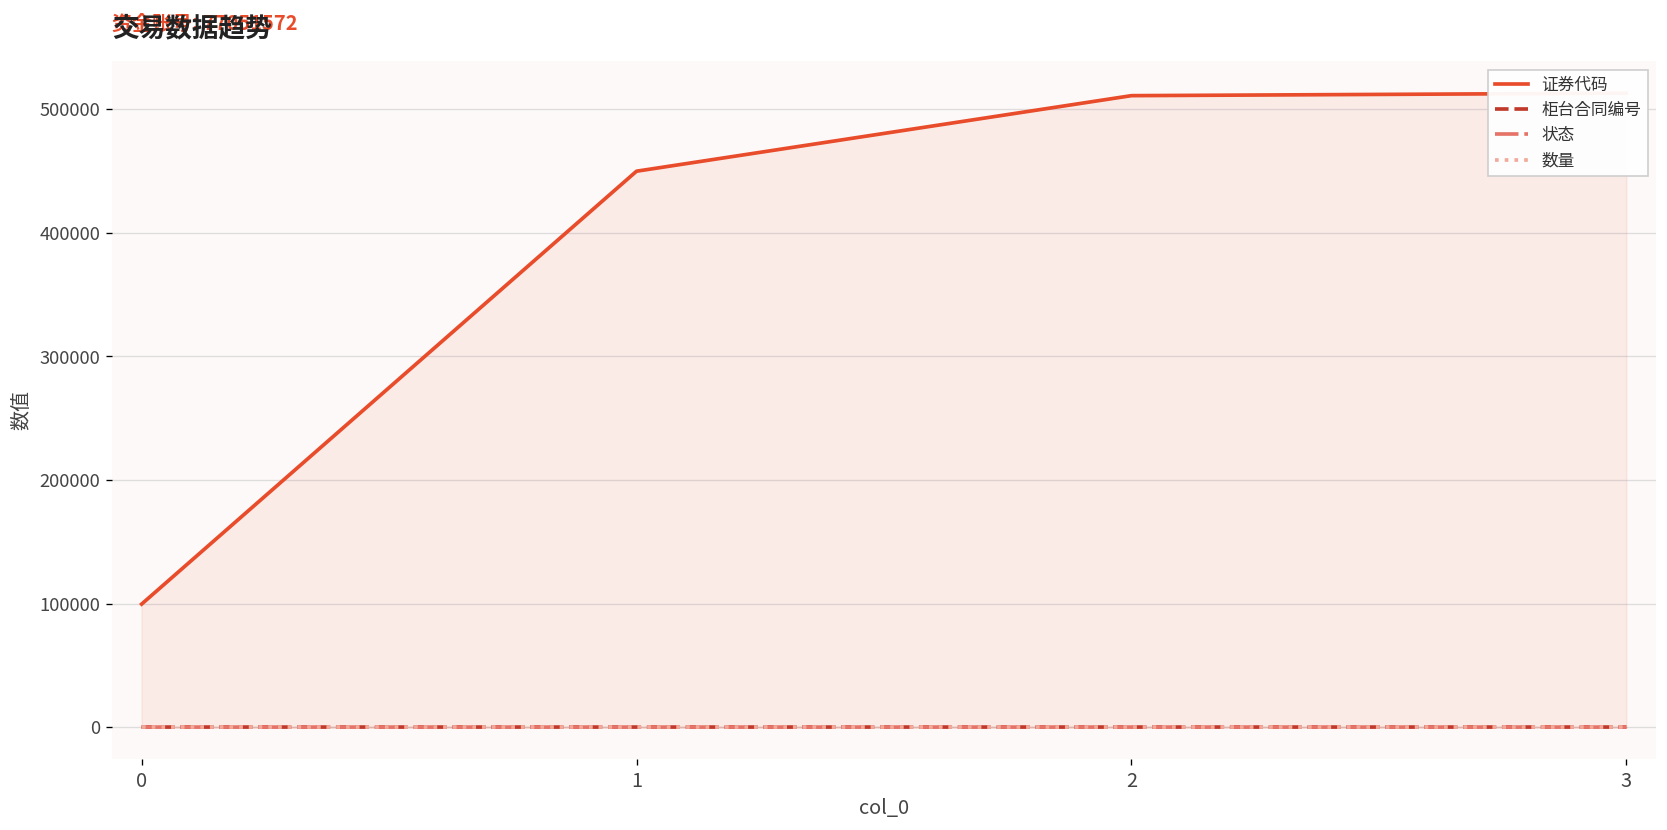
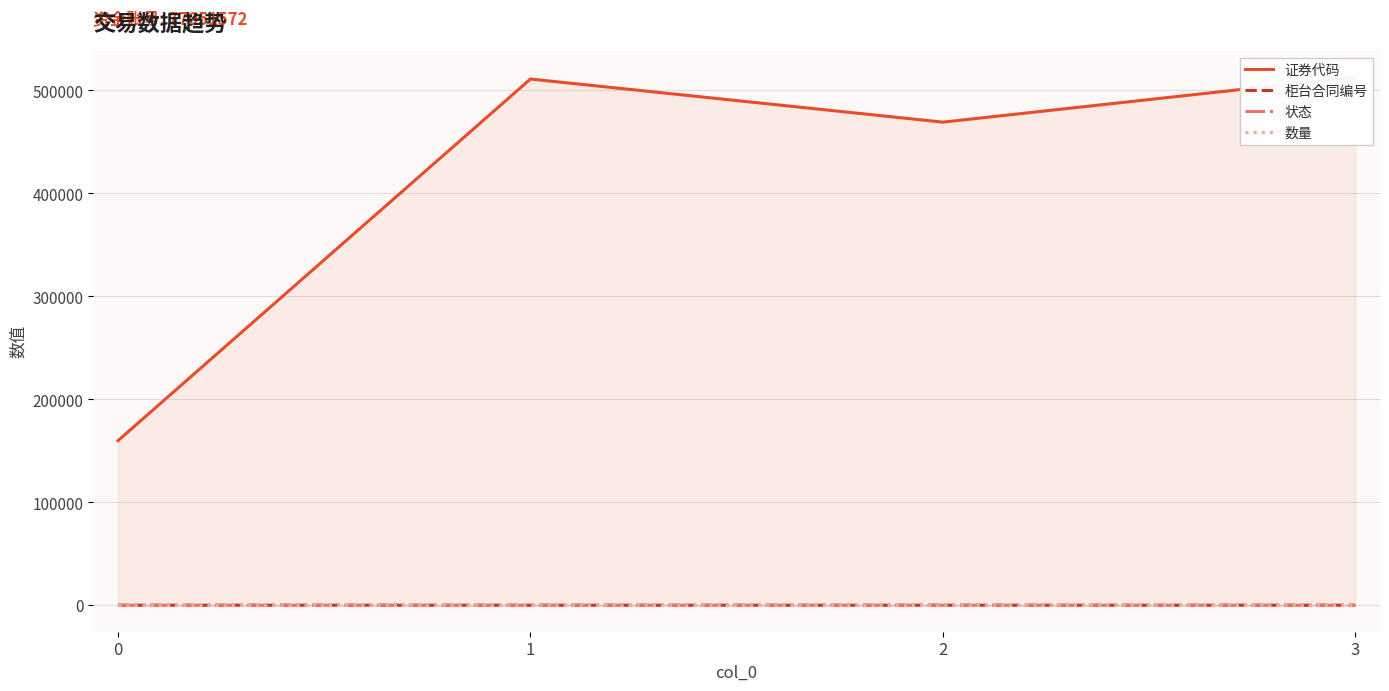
证券代码, 0: 100000 -> 160000
证券代码, 1: 450000 -> 511000
证券代码, 2: 511000 -> 469000
